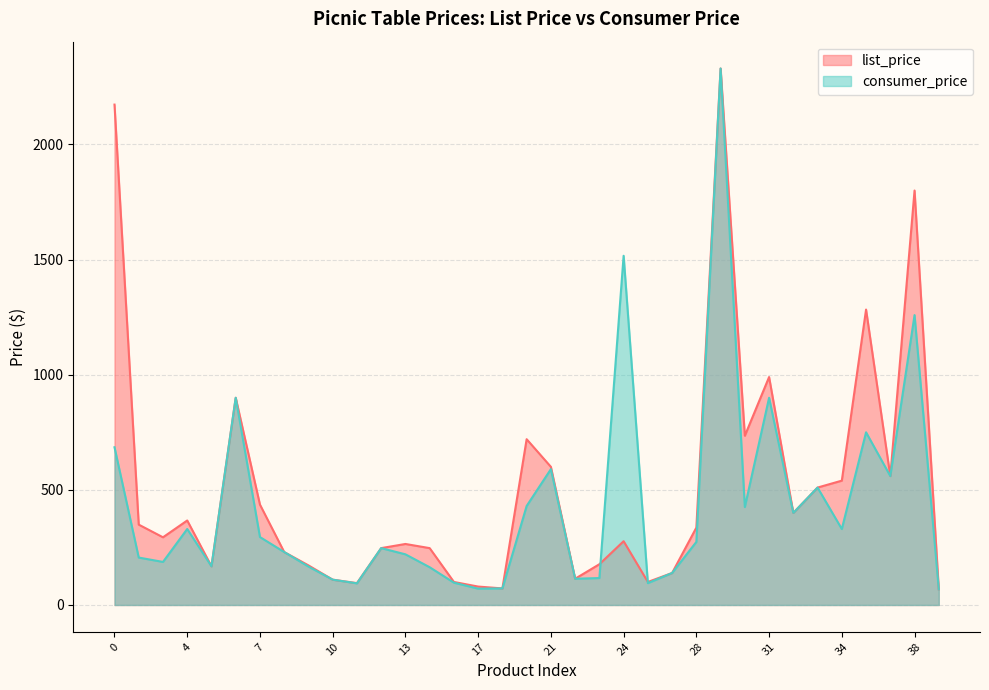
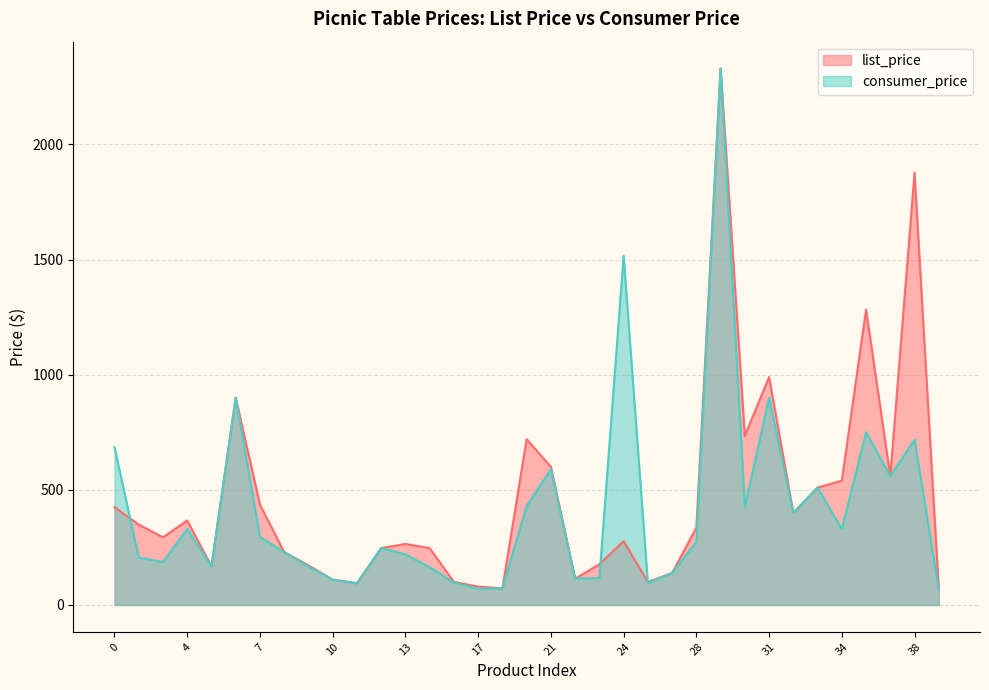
list_price, 0: 2170 -> 420
list_price, 38: 1800 -> 1880
consumer_price, 38: 1260 -> 720
